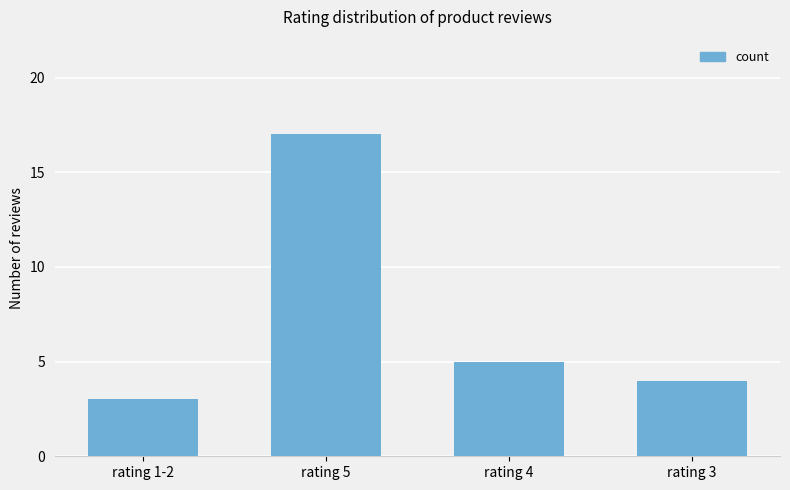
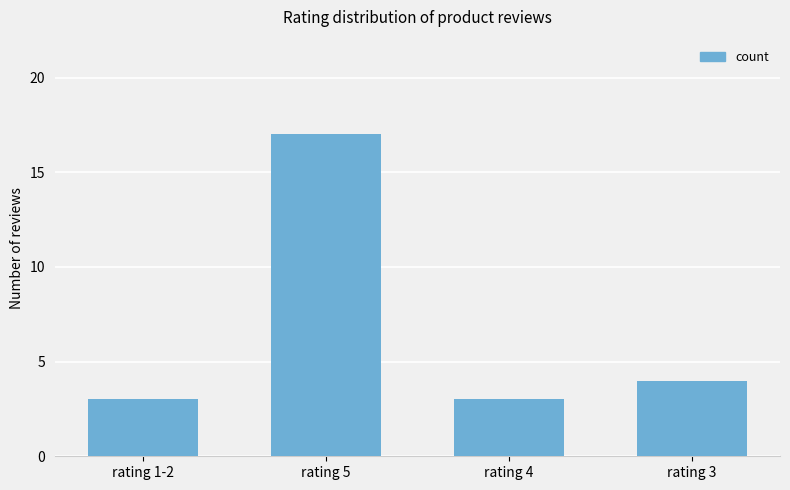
rating 4: 5 -> 3
